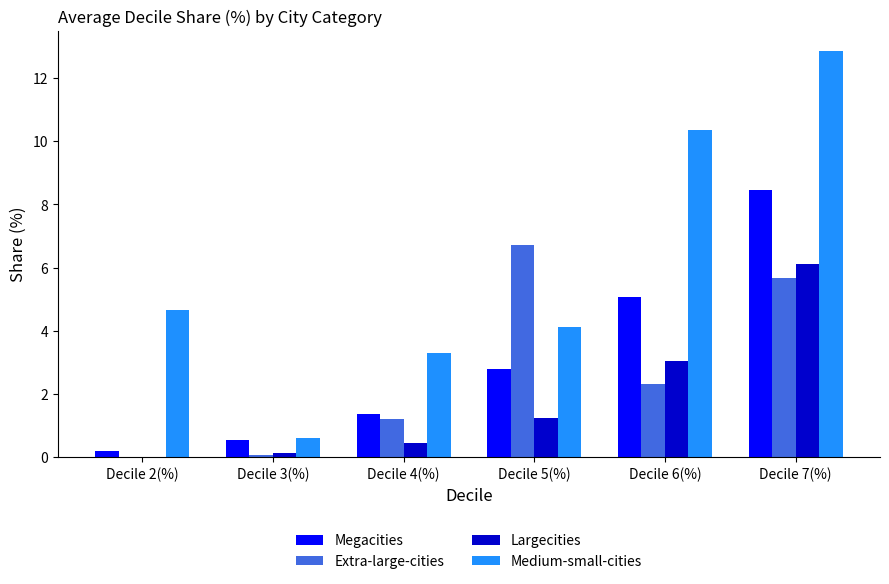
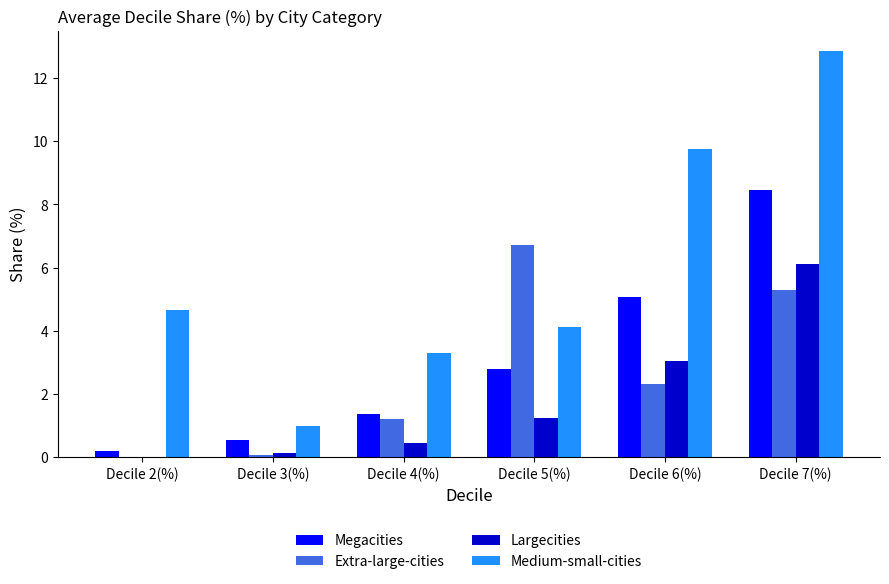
Medium-small-cities, Decile 3(%): 0.6 -> 1.0
Medium-small-cities, Decile 6(%): 10.4 -> 9.8
Extra-large-cities, Decile 7(%): 5.7 -> 5.3
